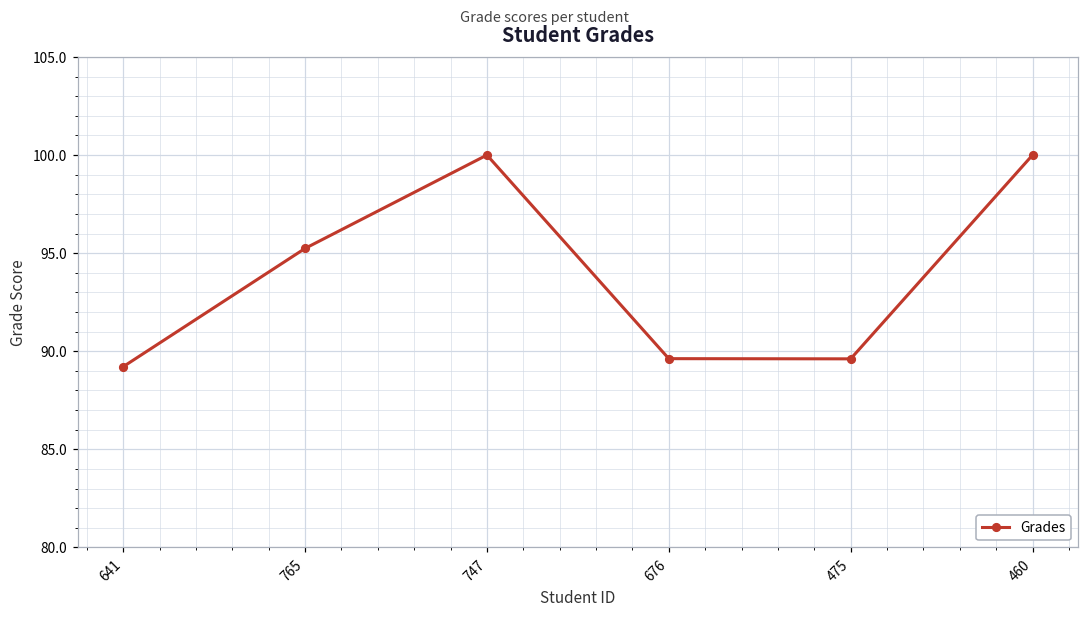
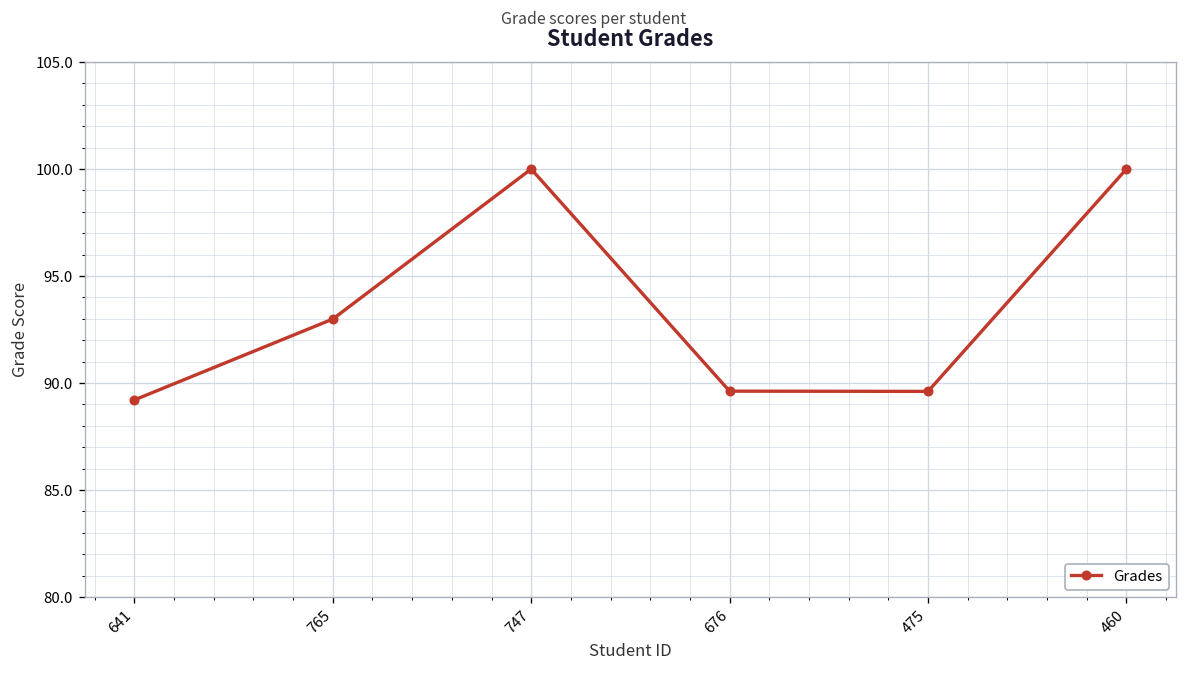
765: 95.2 -> 93.0
